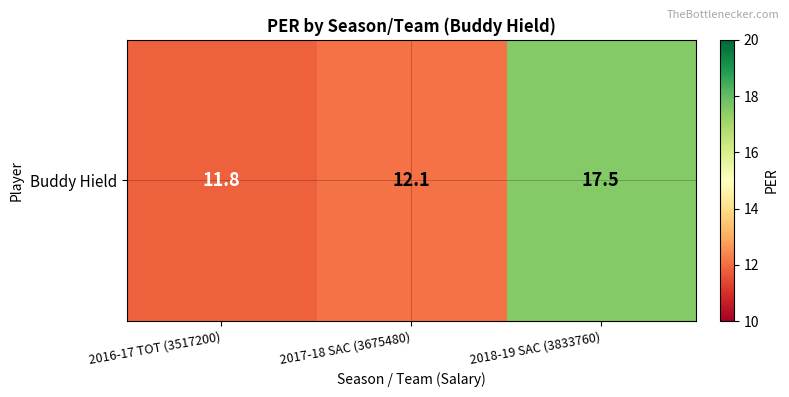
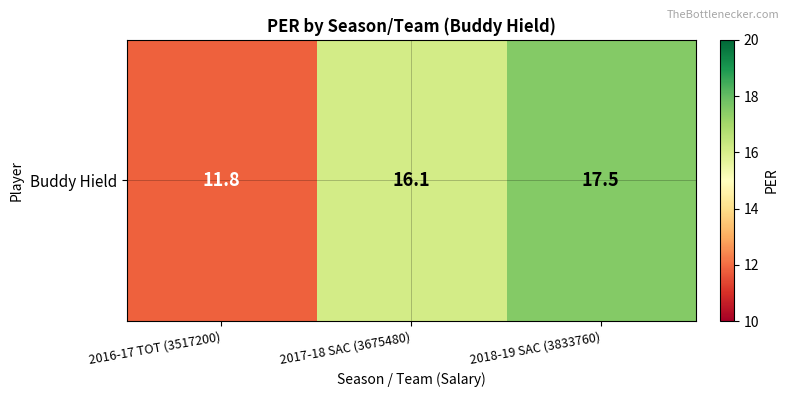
Buddy Hield, 2017-18 SAC (3675480): 12.1 -> 16.1
